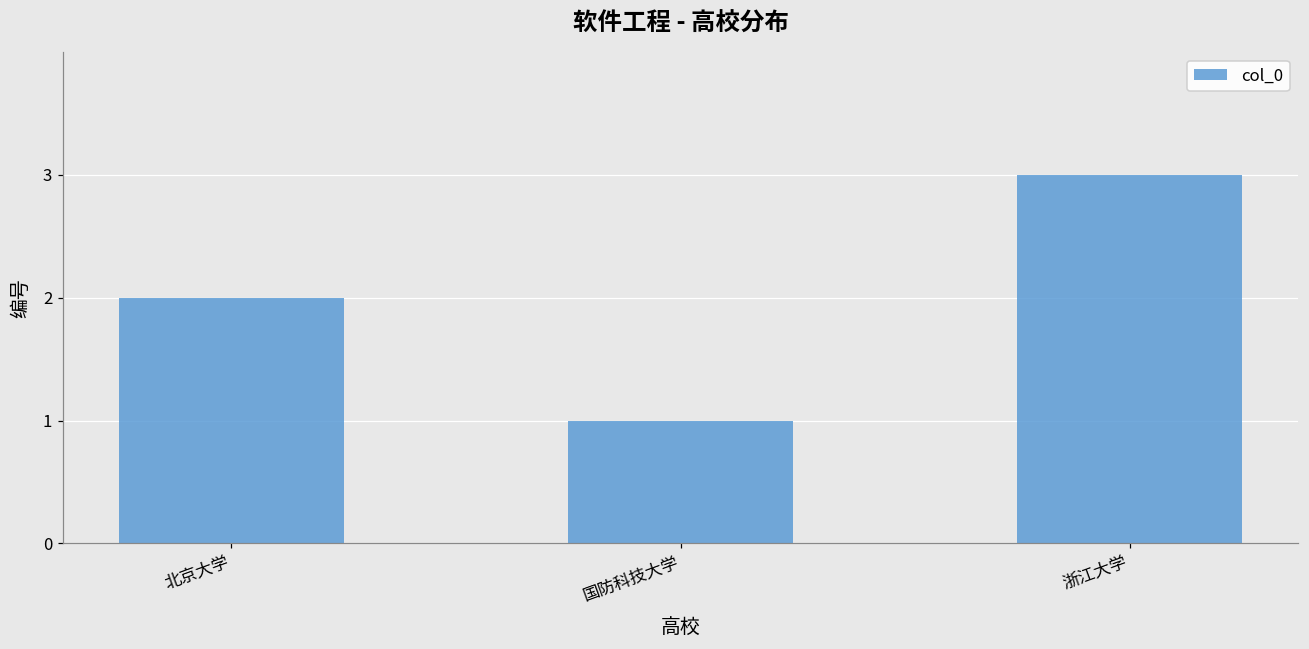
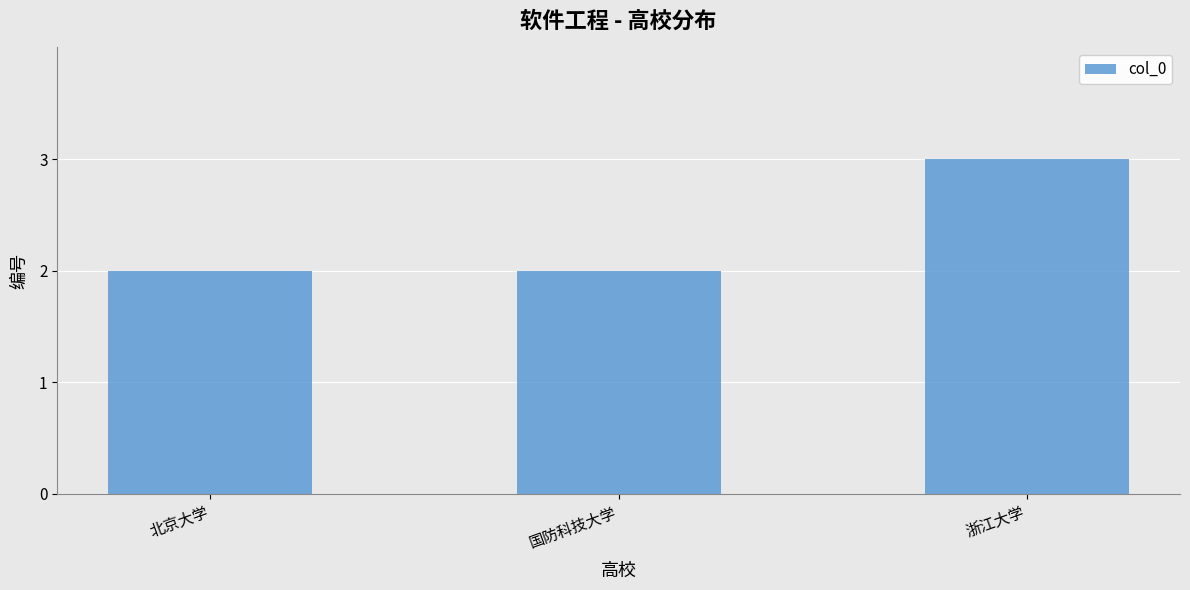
国防科技大学: 1 -> 2
